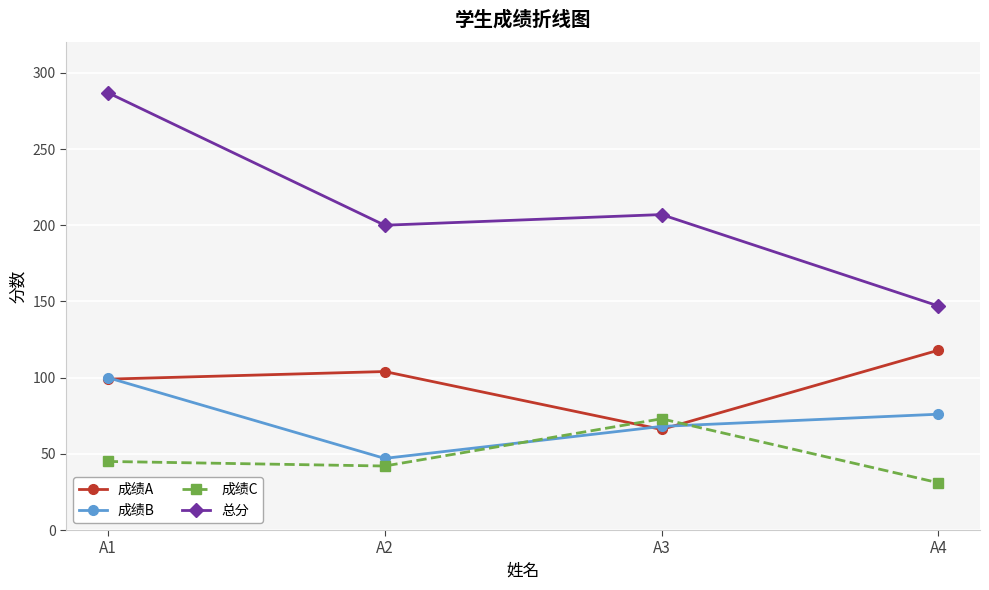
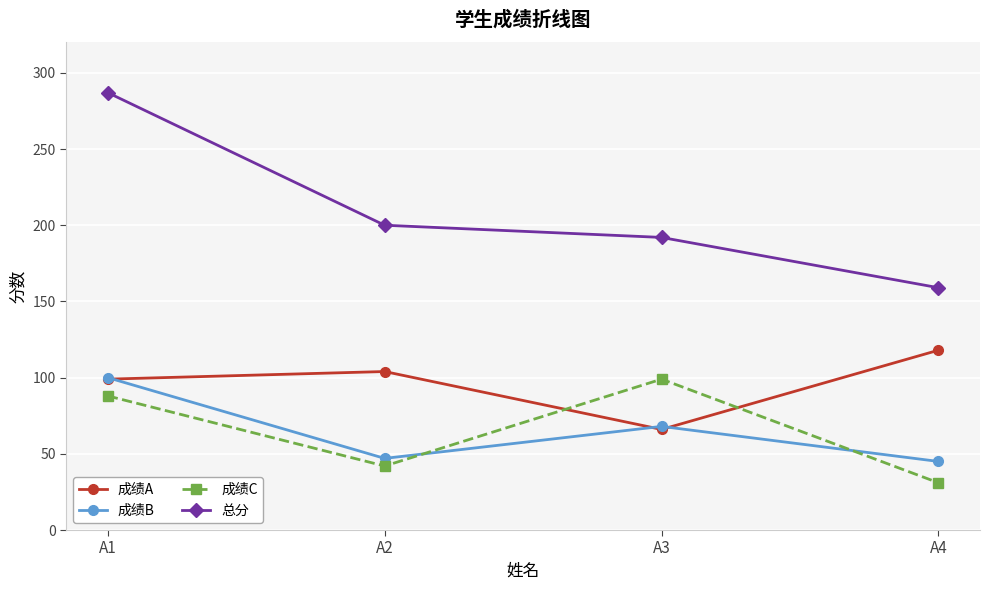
成绩C, A1: 45 -> 88
成绩C, A3: 73 -> 99
总分, A3: 207 -> 192
成绩B, A4: 76 -> 45
总分, A4: 147 -> 159
